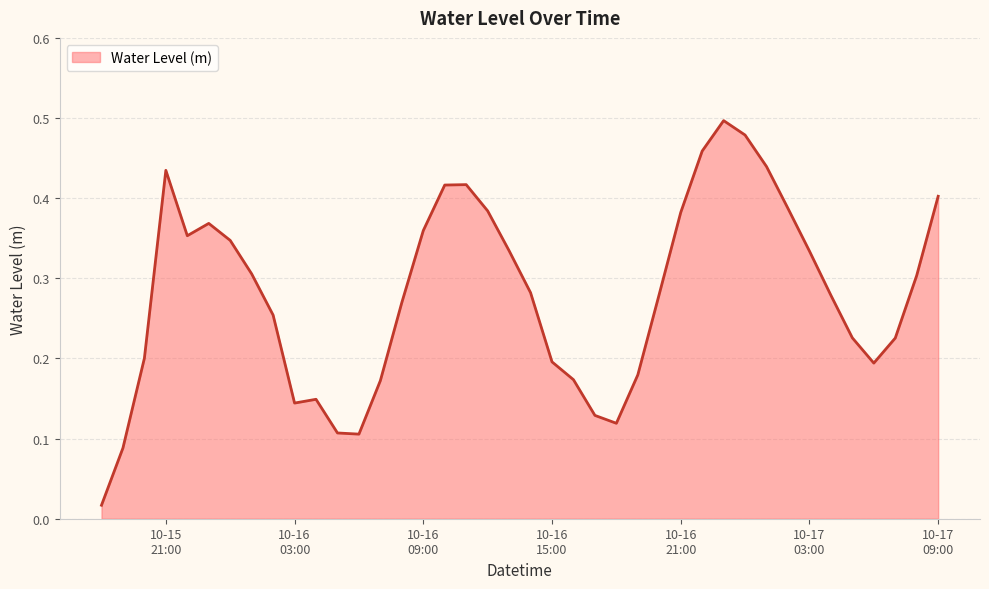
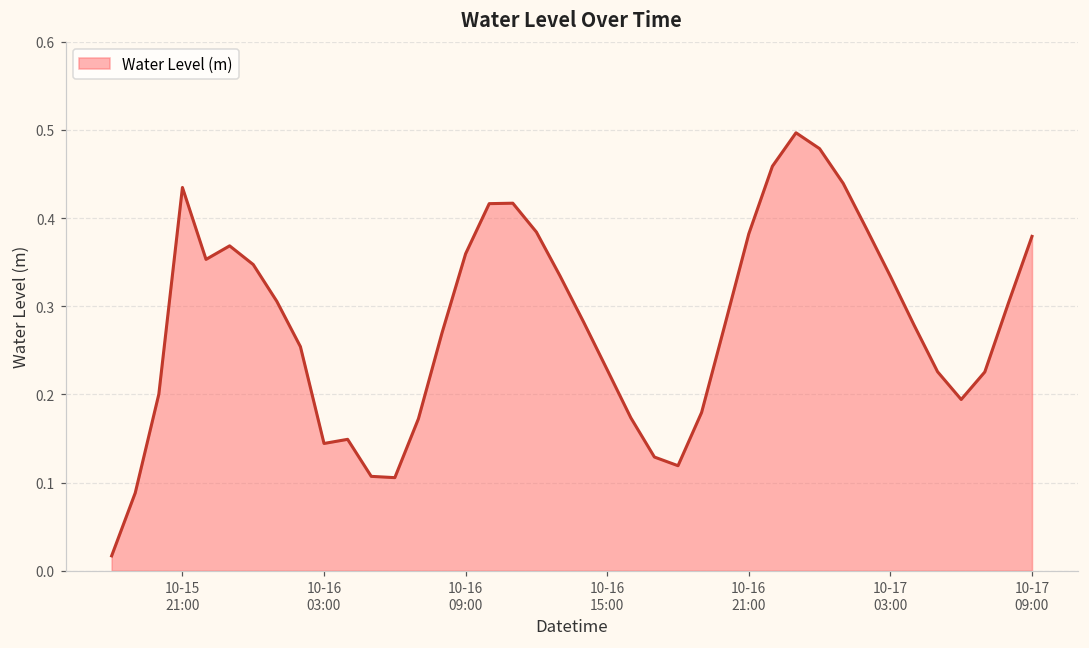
10-16 15:00: 0.20 -> 0.23
10-17 09:00: 0.40 -> 0.38
